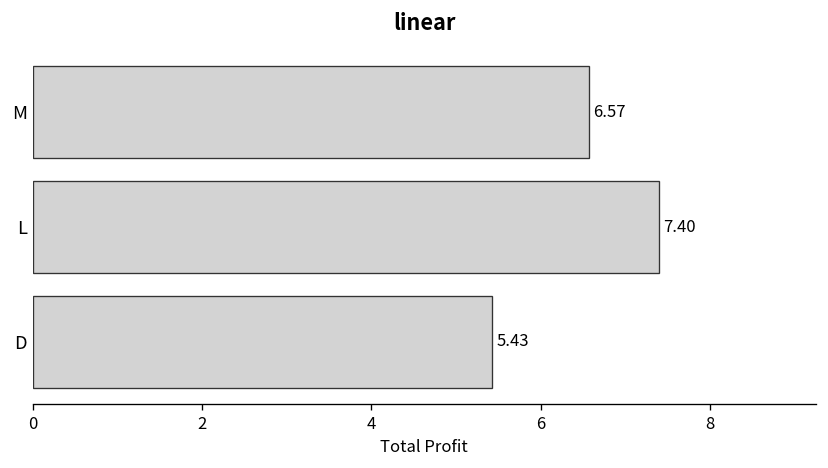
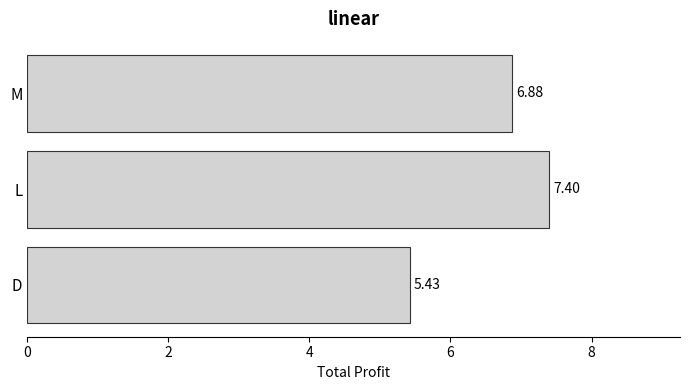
M: 6.57 -> 6.88
